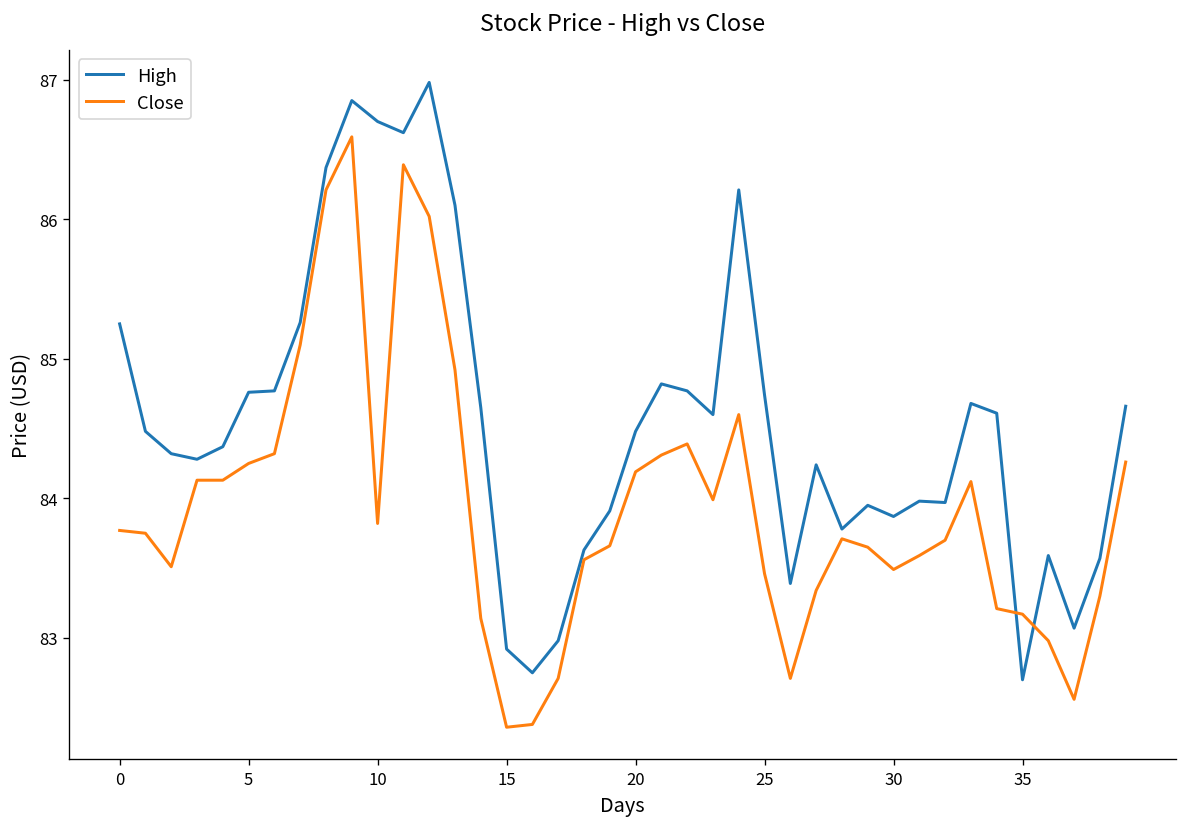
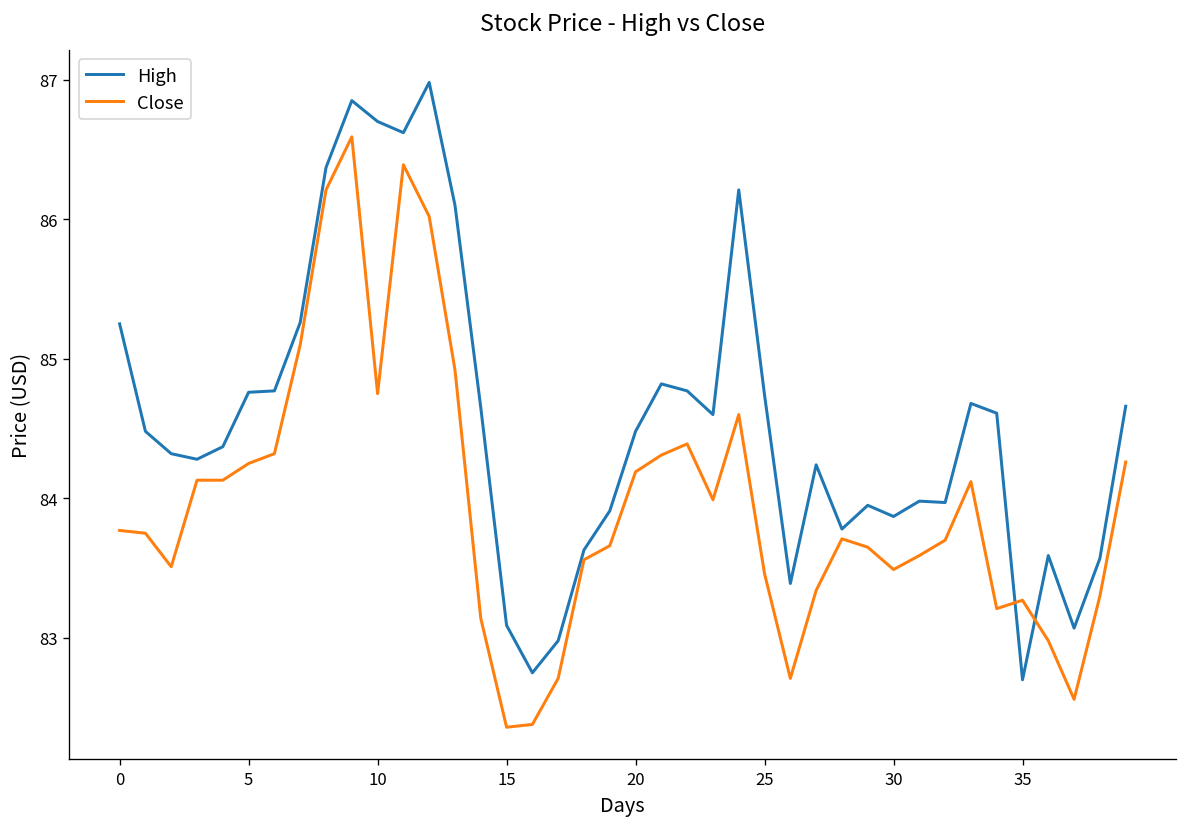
Close, 10: 83.82 -> 84.75
High, 15: 82.92 -> 83.09
Close, 35: 83.17 -> 83.27
